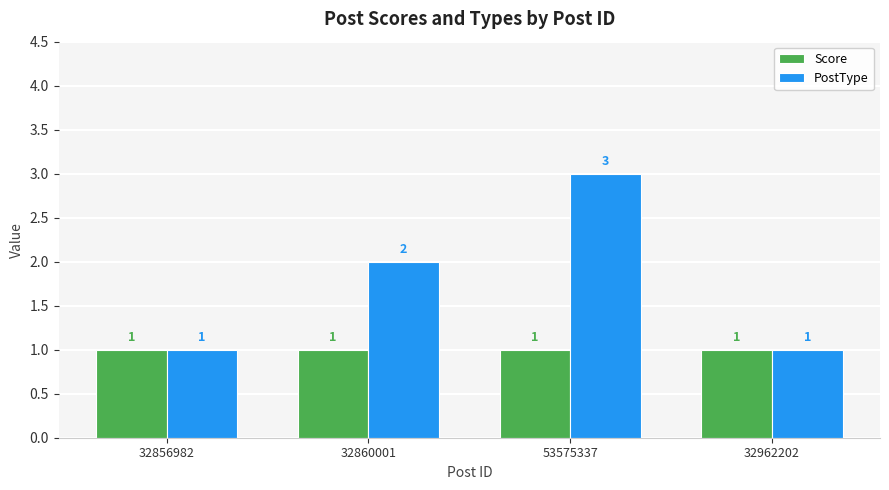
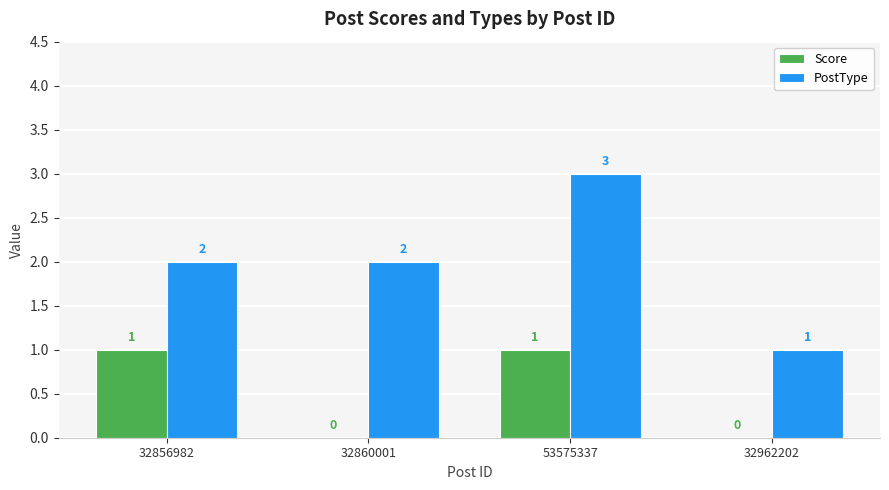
PostType, 32856982: 1 -> 2
Score, 32860001: 1 -> 0
Score, 32962202: 1 -> 0
